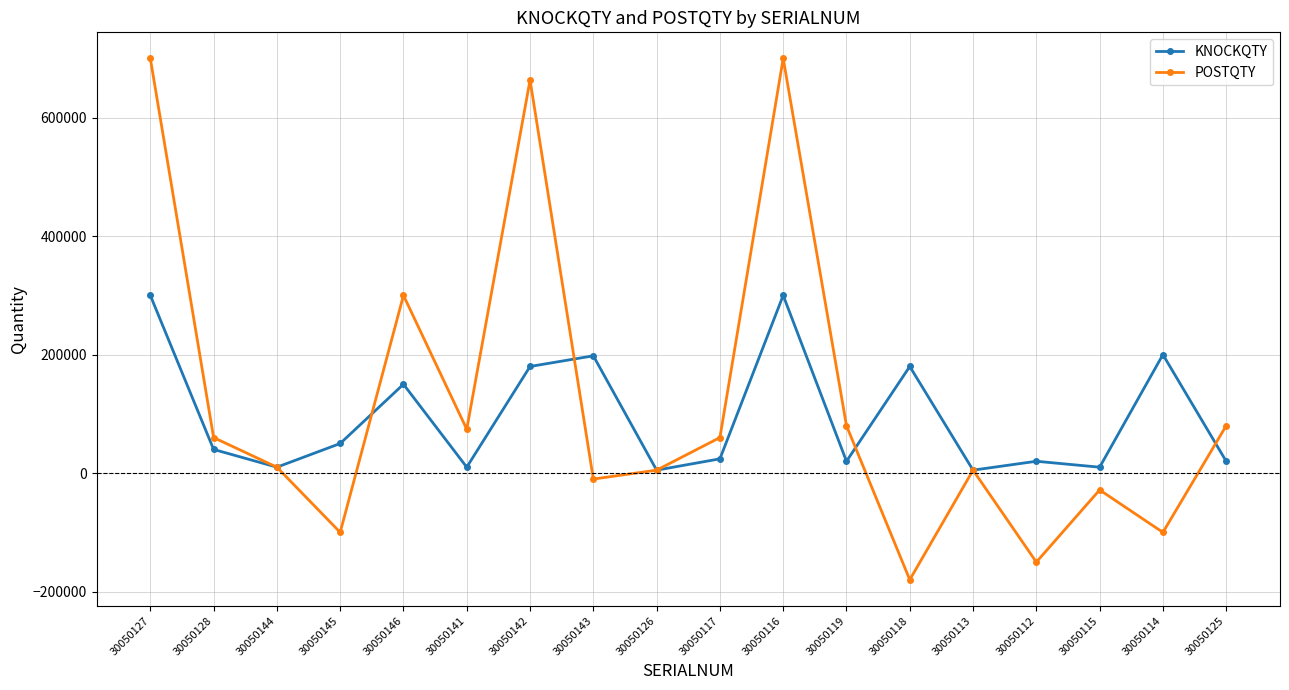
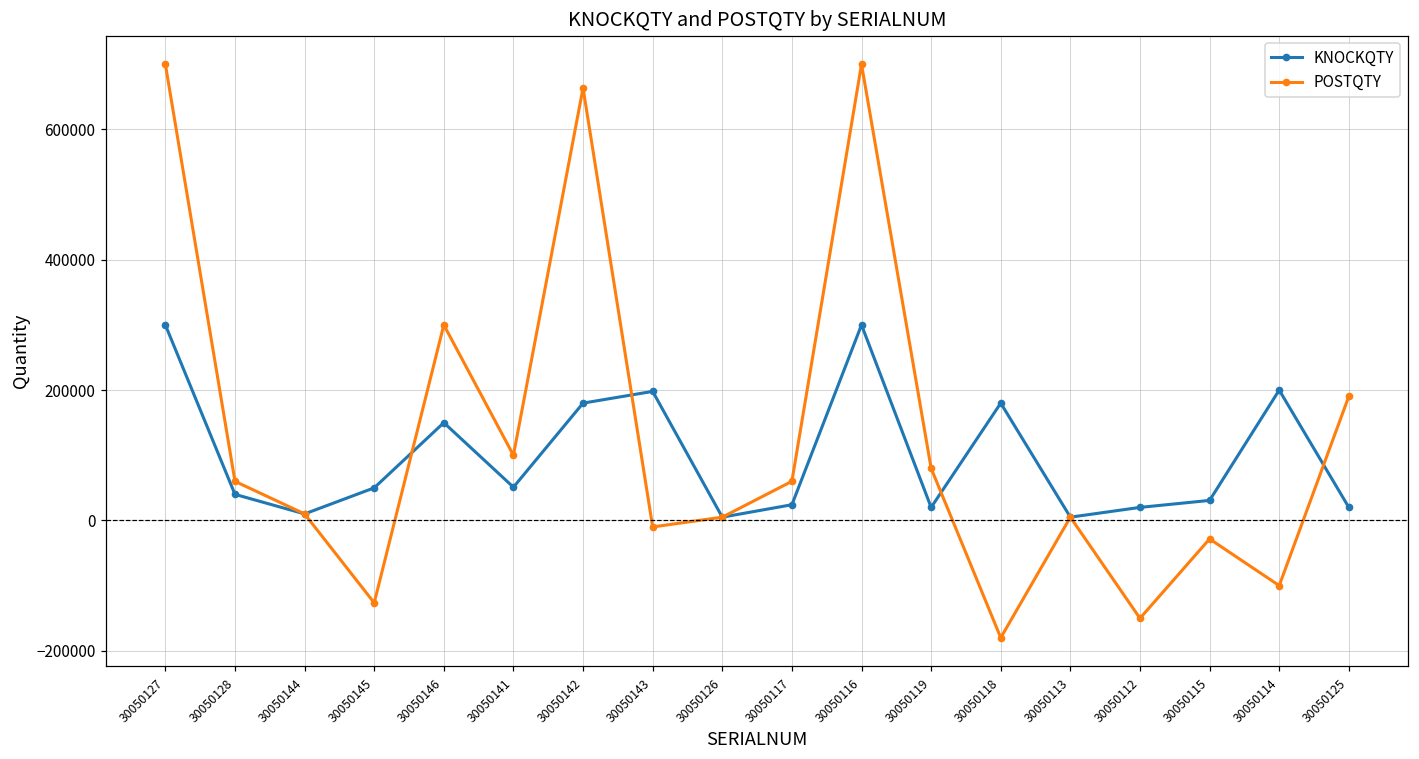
POSTQTY, 30050145: -100000 -> -130000
KNOCKQTY, 30050141: 10000 -> 50000
POSTQTY, 30050141: 70000 -> 100000
KNOCKQTY, 30050115: 10000 -> 30000
POSTQTY, 30050125: 80000 -> 190000
